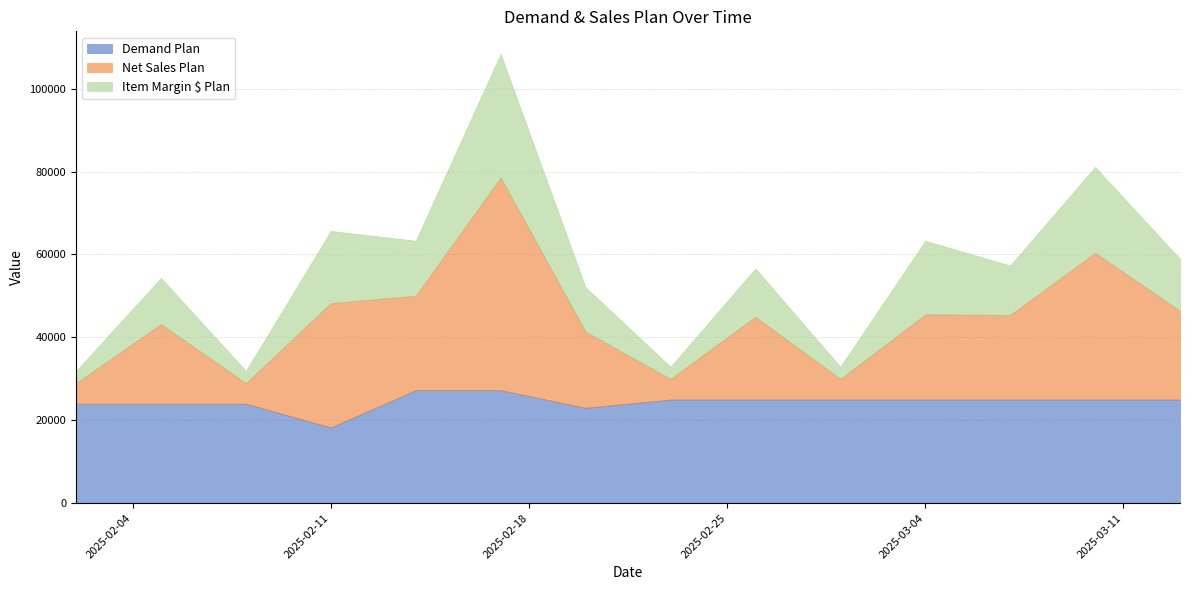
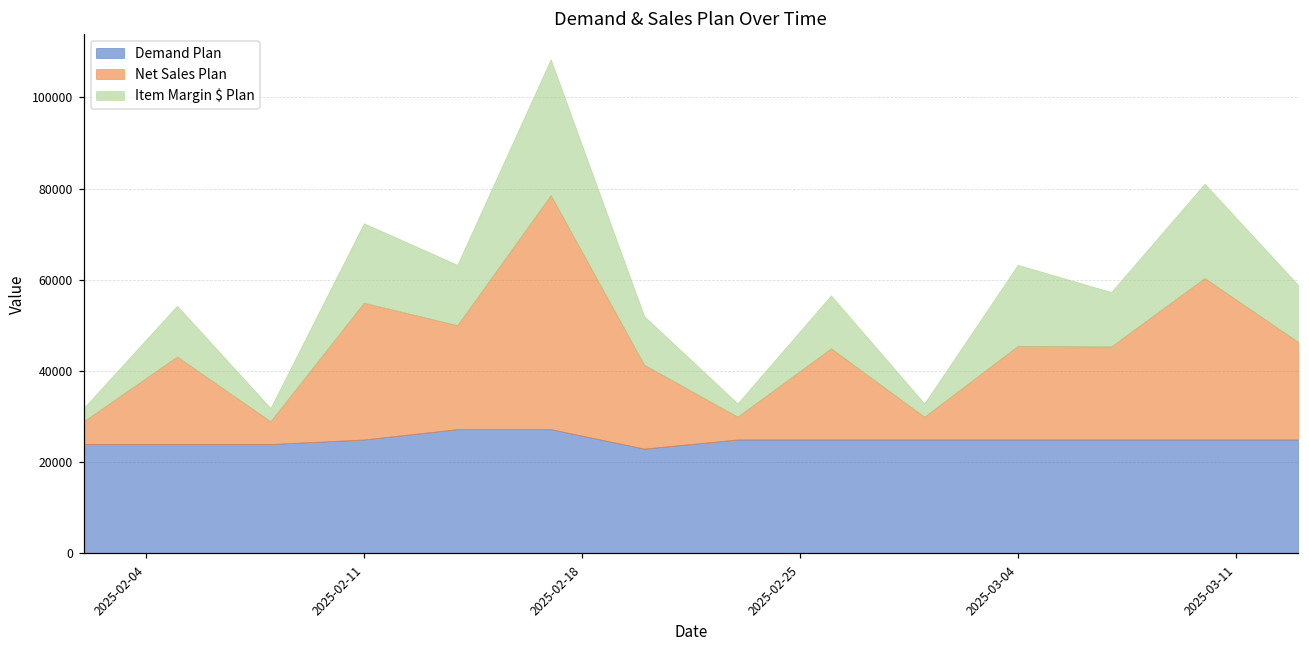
Demand Plan, 2025-02-11: 18000 -> 25000
